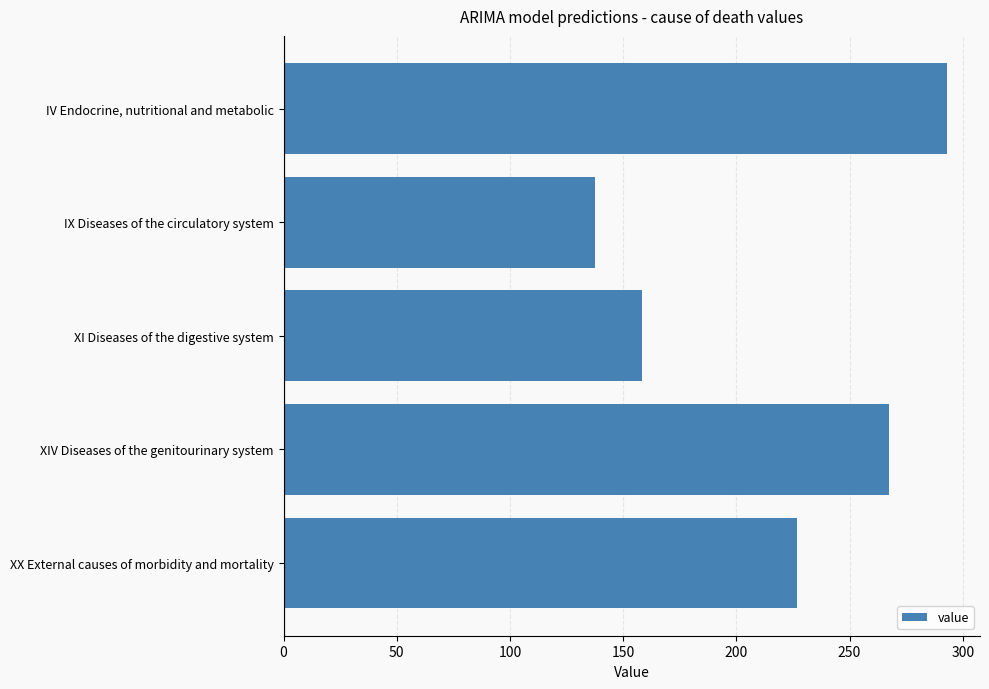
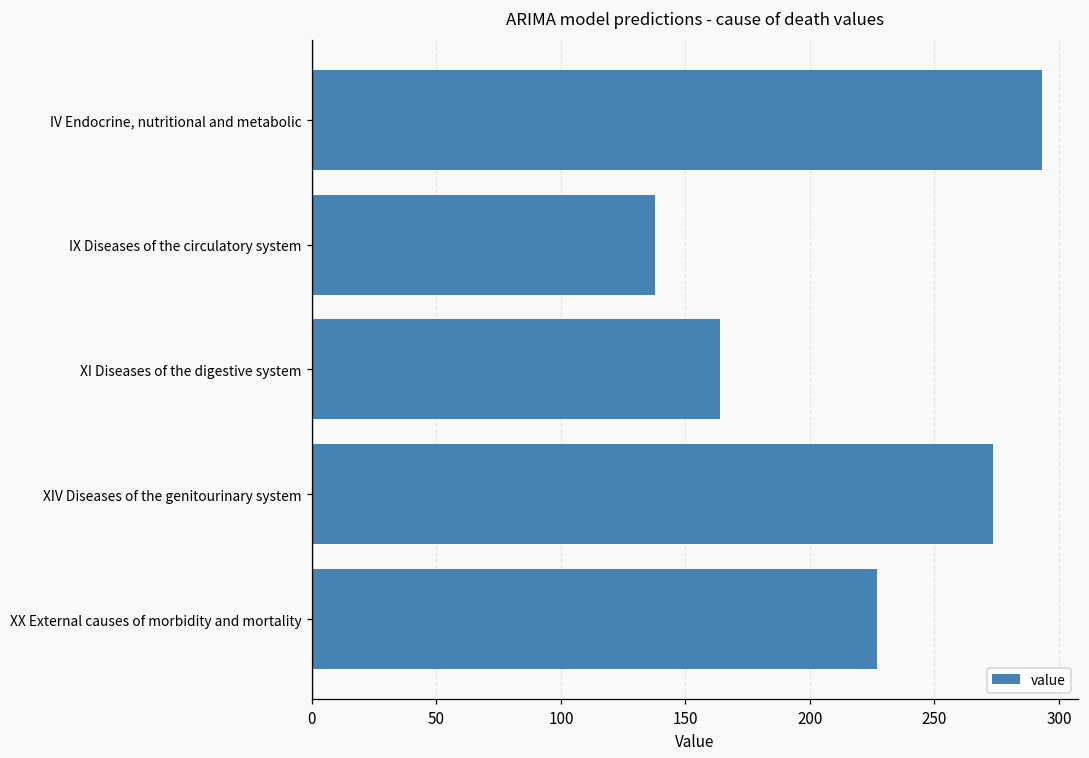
XI Diseases of the digestive system: 158 -> 164
XIV Diseases of the genitourinary system: 267 -> 273
